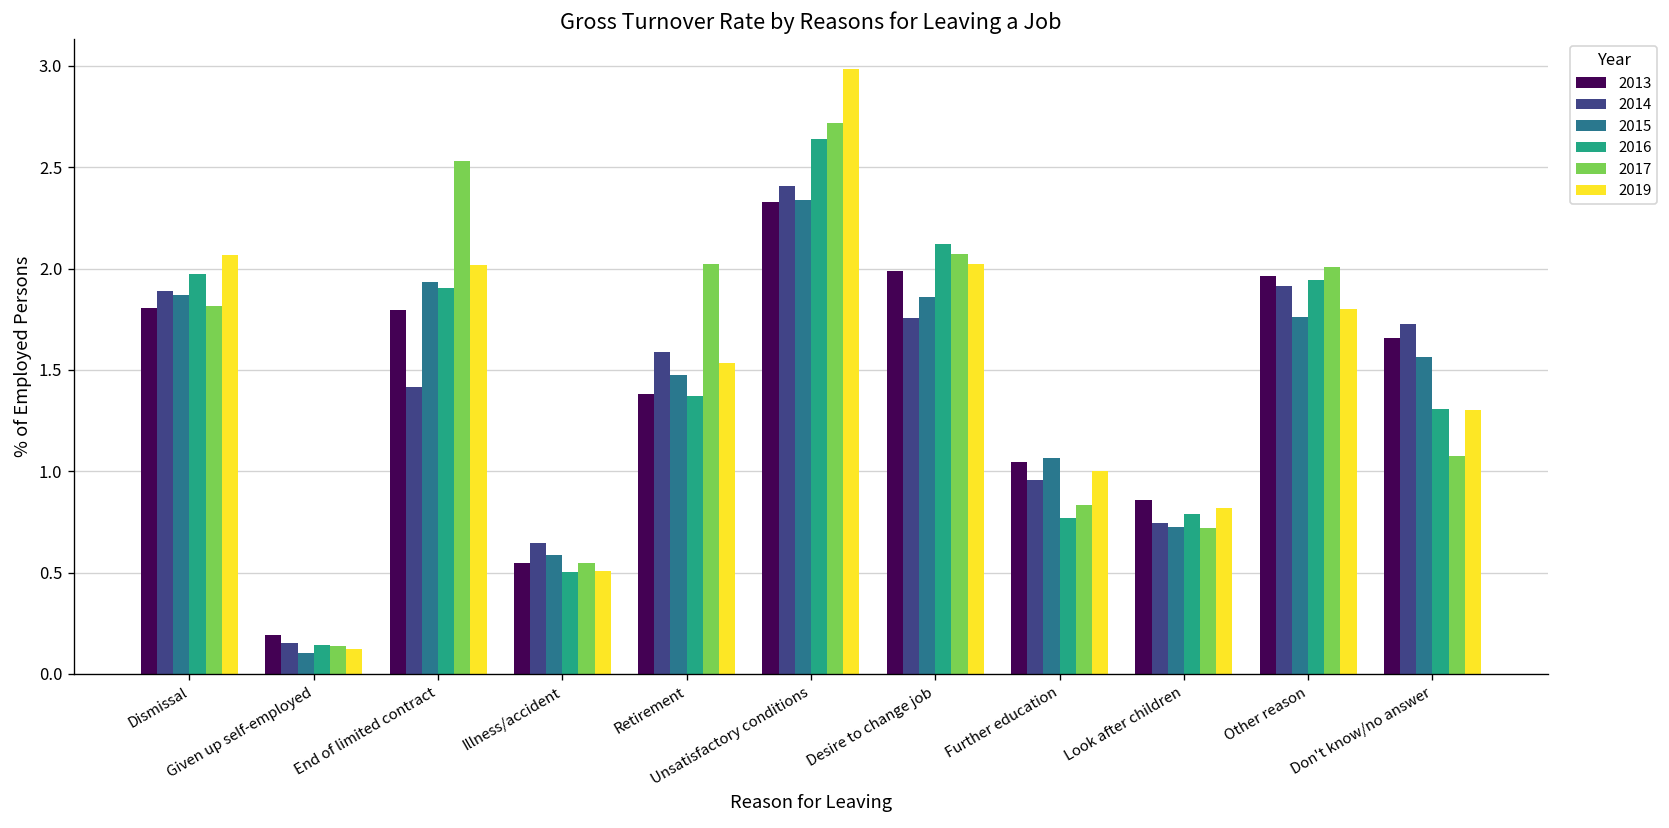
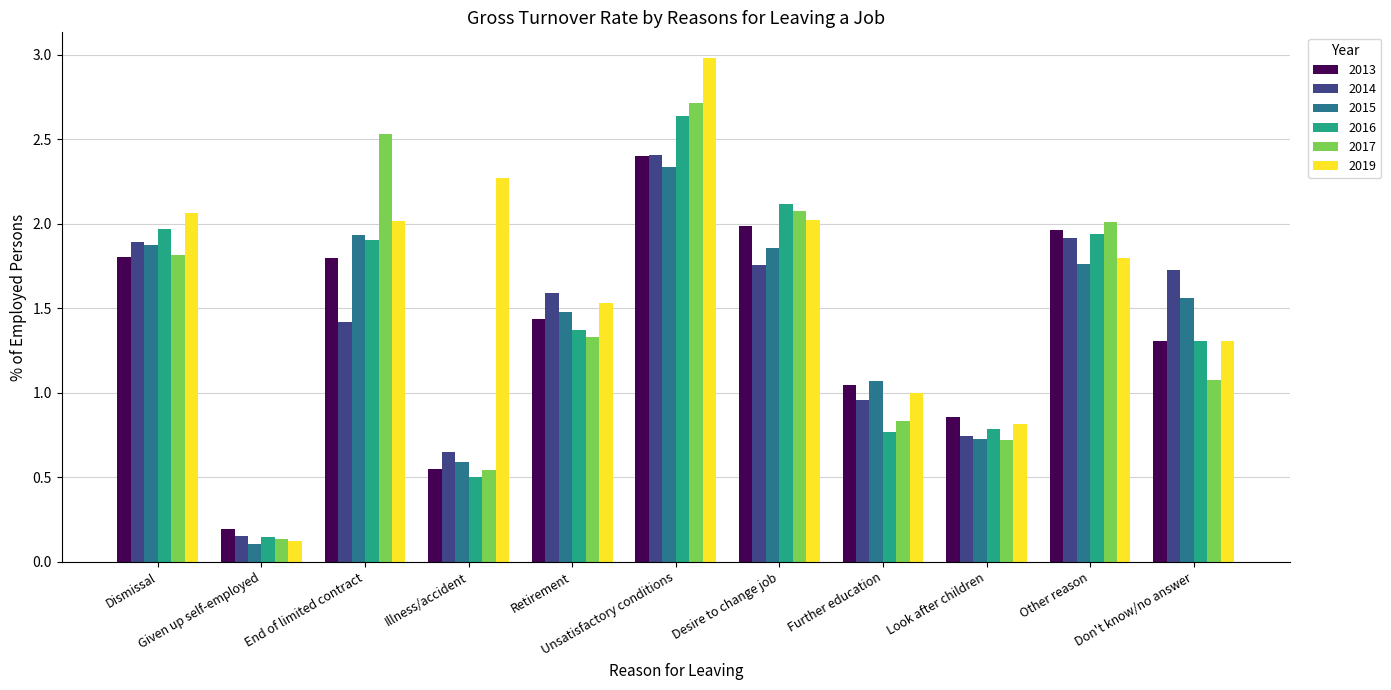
2019, Illness/accident: 0.51 -> 2.27
2013, Retirement: 1.38 -> 1.43
2017, Retirement: 2.02 -> 1.33
2013, Unsatisfactory conditions: 2.33 -> 2.40
2013, Don't know/no answer: 1.66 -> 1.31
